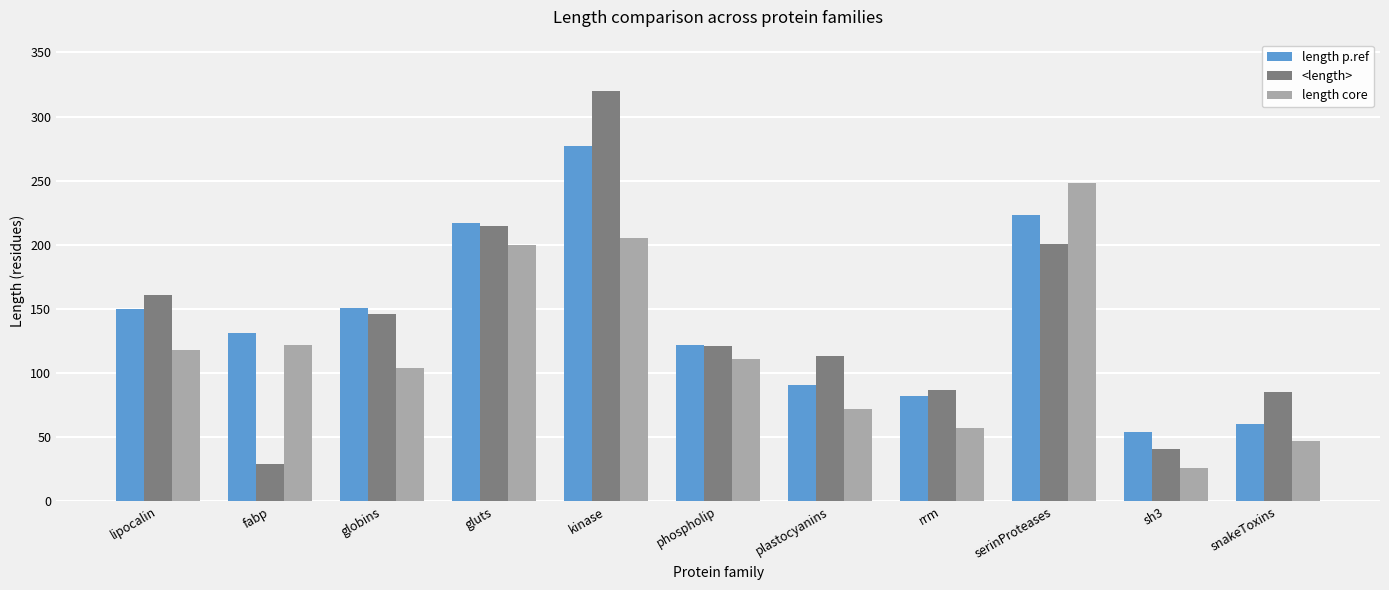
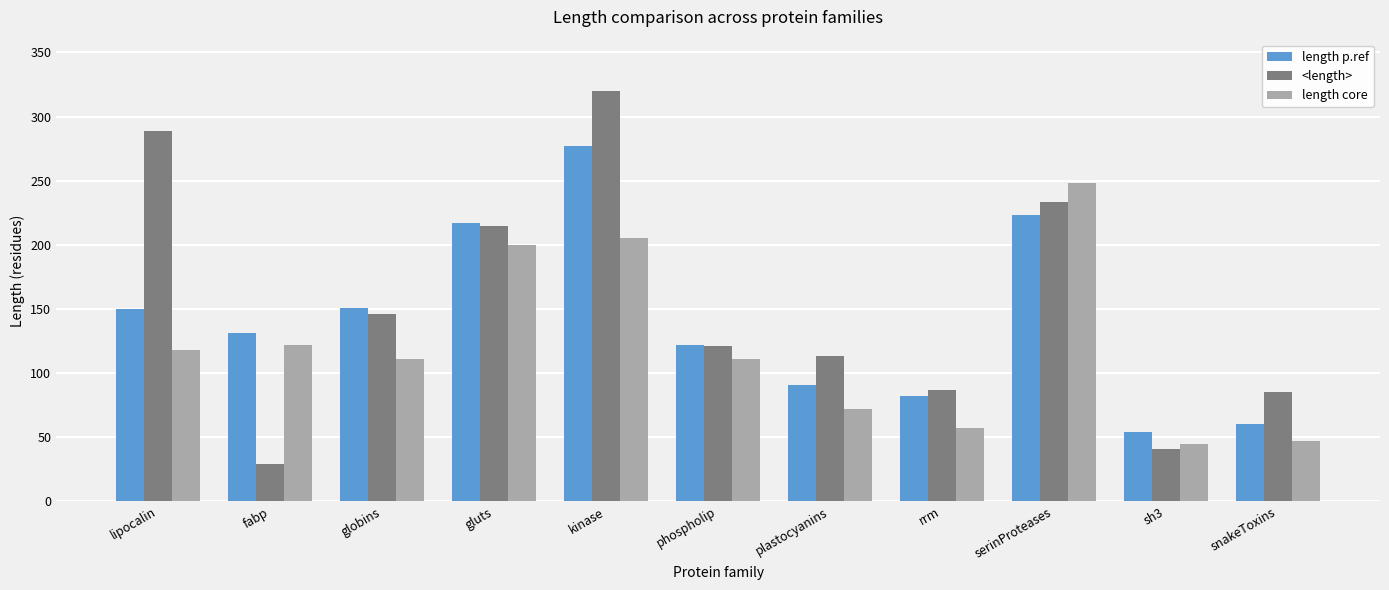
<length>, lipocalin: 161 -> 289
length core, globins: 104 -> 111
<length>, serinProteases: 201 -> 233
length core, sh3: 26 -> 45
